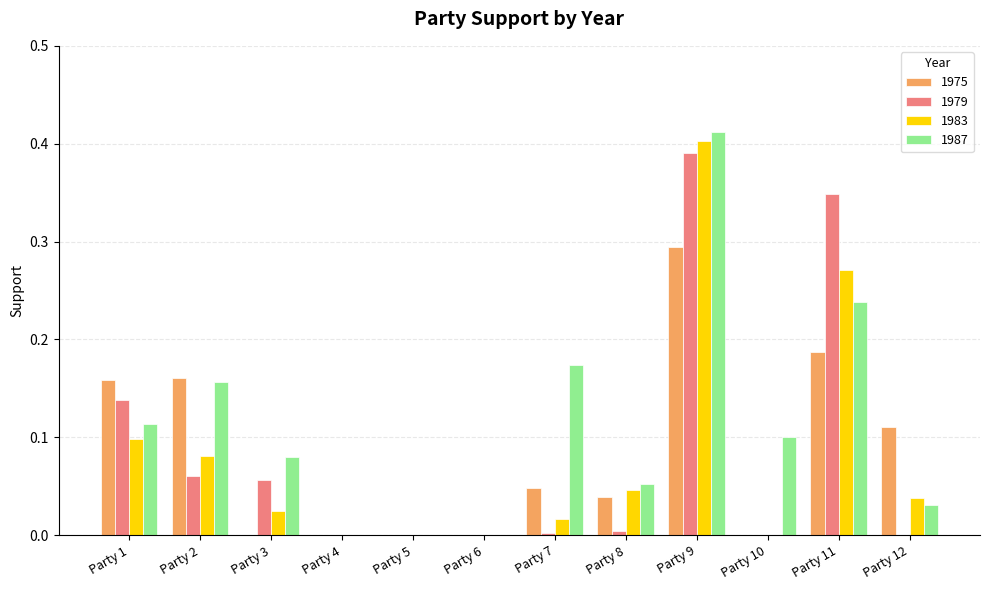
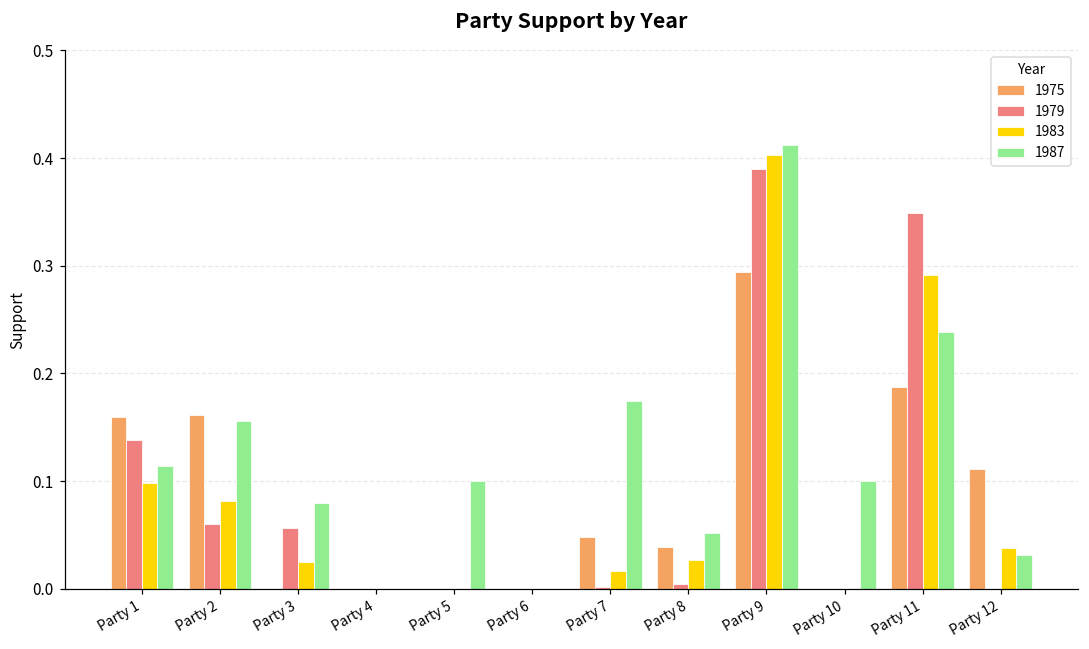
1987, Party 5: 0.0 -> 0.1
1983, Party 8: 0.05 -> 0.03
1983, Party 11: 0.27 -> 0.29
